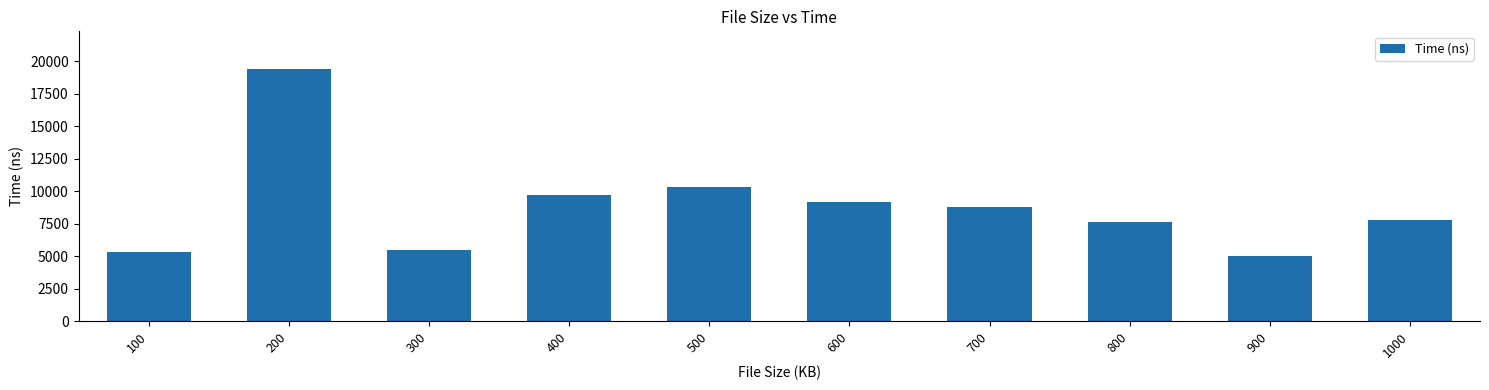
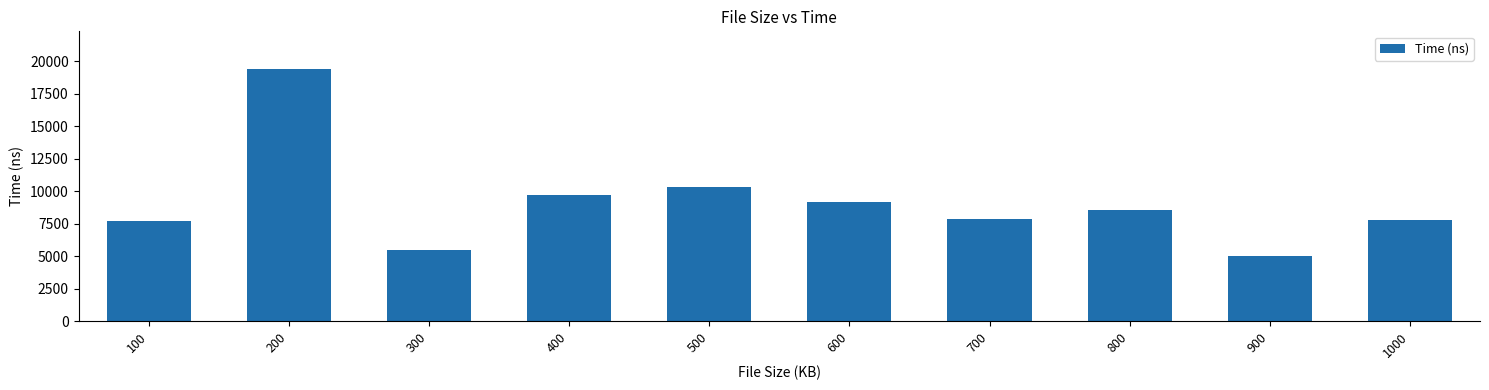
100: 5300 -> 7700
700: 8800 -> 7900
800: 7600 -> 8600
